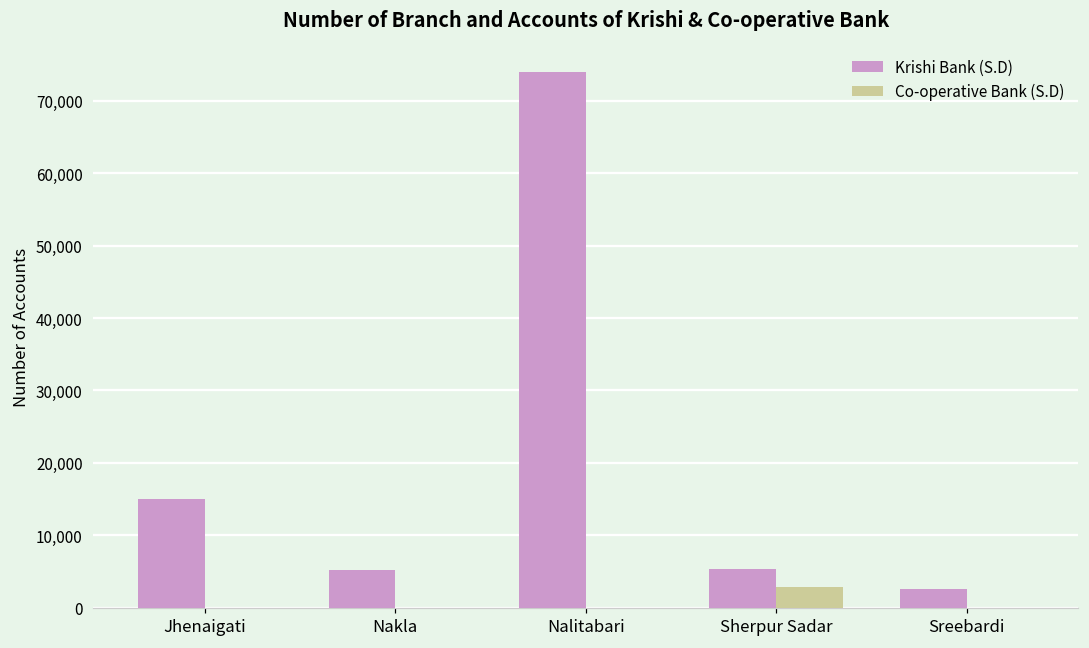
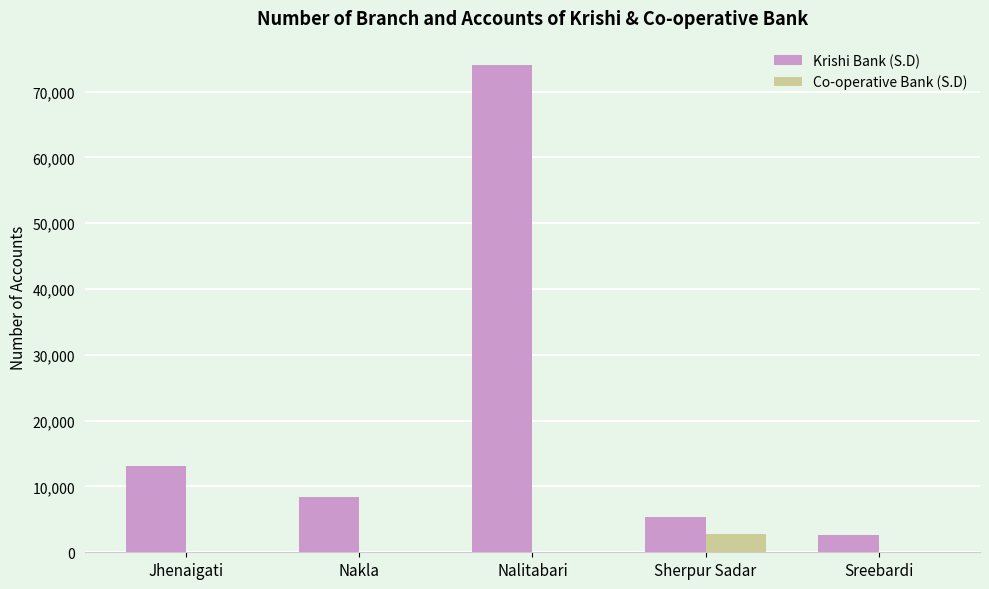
Krishi Bank (S.D), Jhenaigati: 15,000 -> 13,000
Krishi Bank (S.D), Nakla: 5,000 -> 8,000
